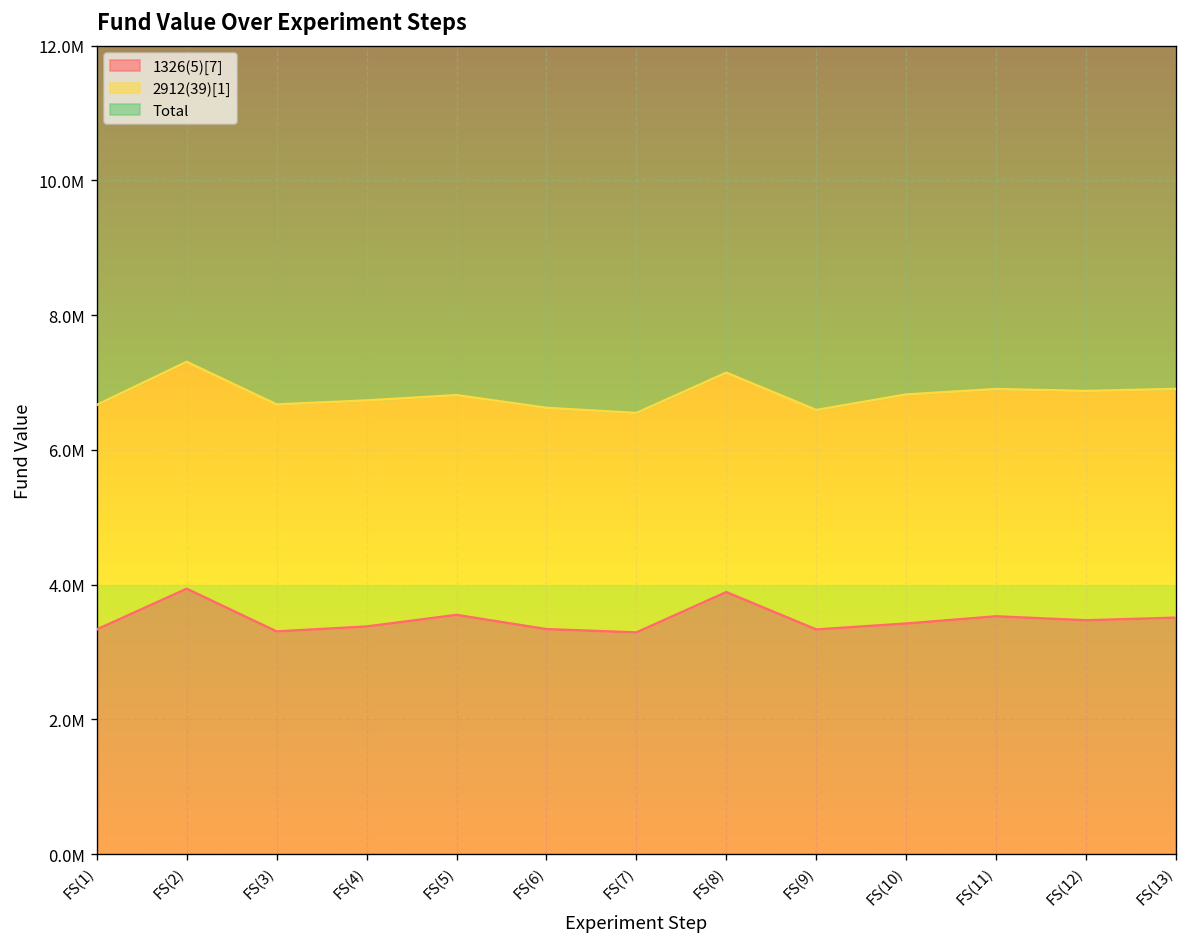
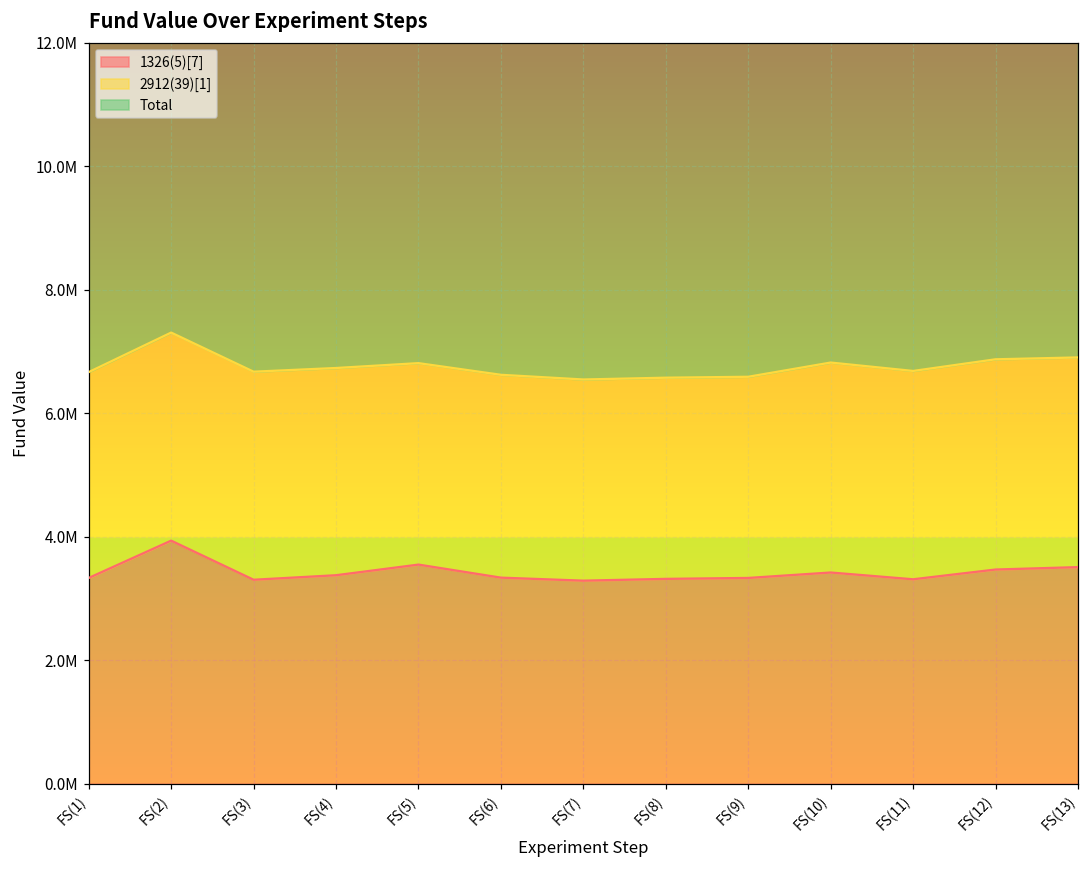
1326(5)[7], FS(8): 3900000 -> 3300000
1326(5)[7], FS(11): 3500000 -> 3300000
